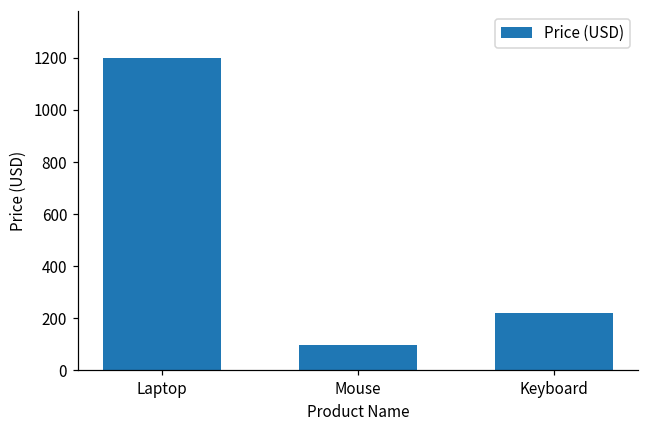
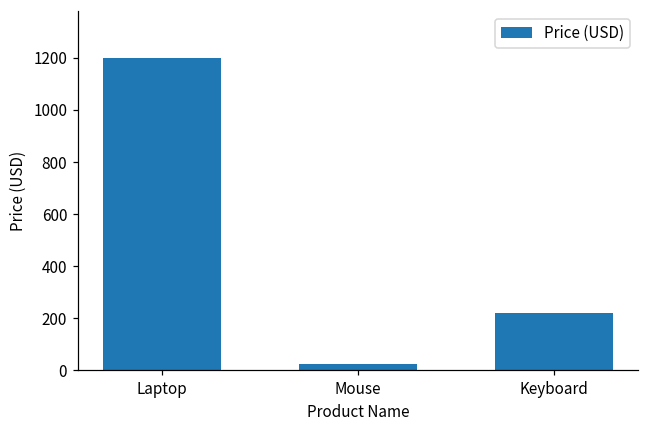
Mouse: 100 -> 30
